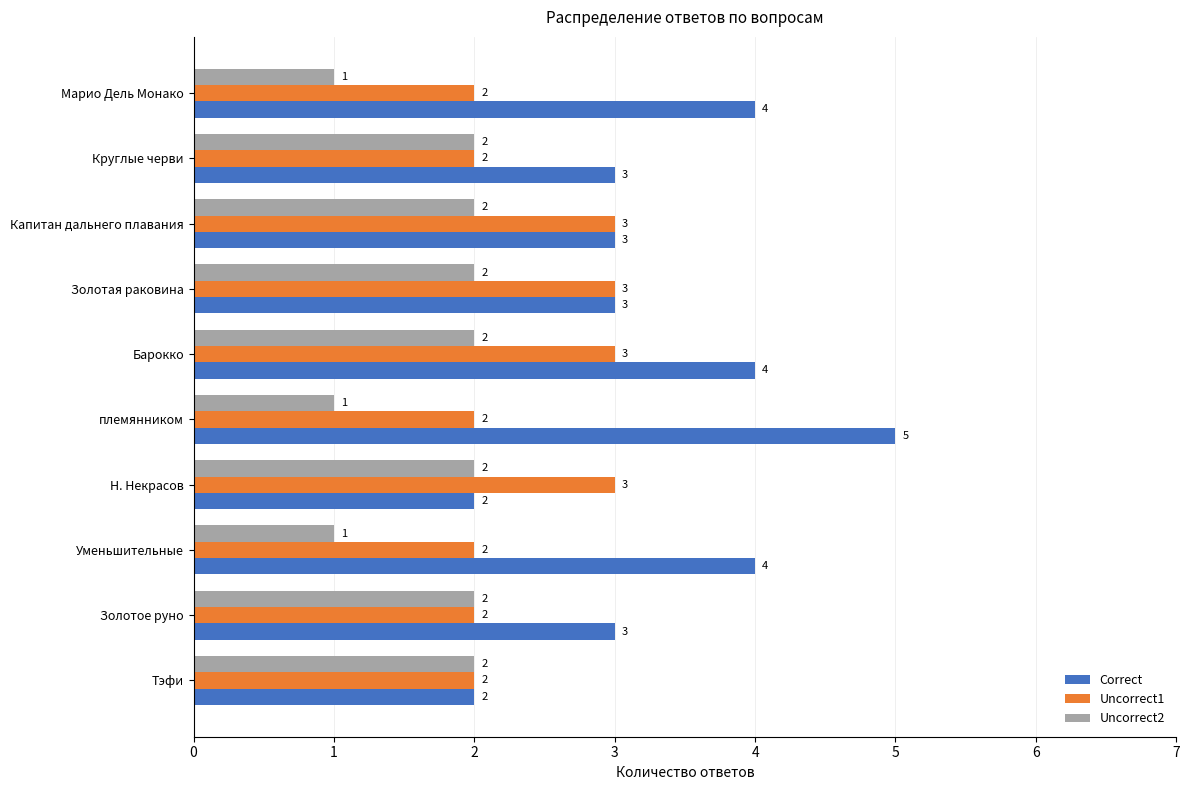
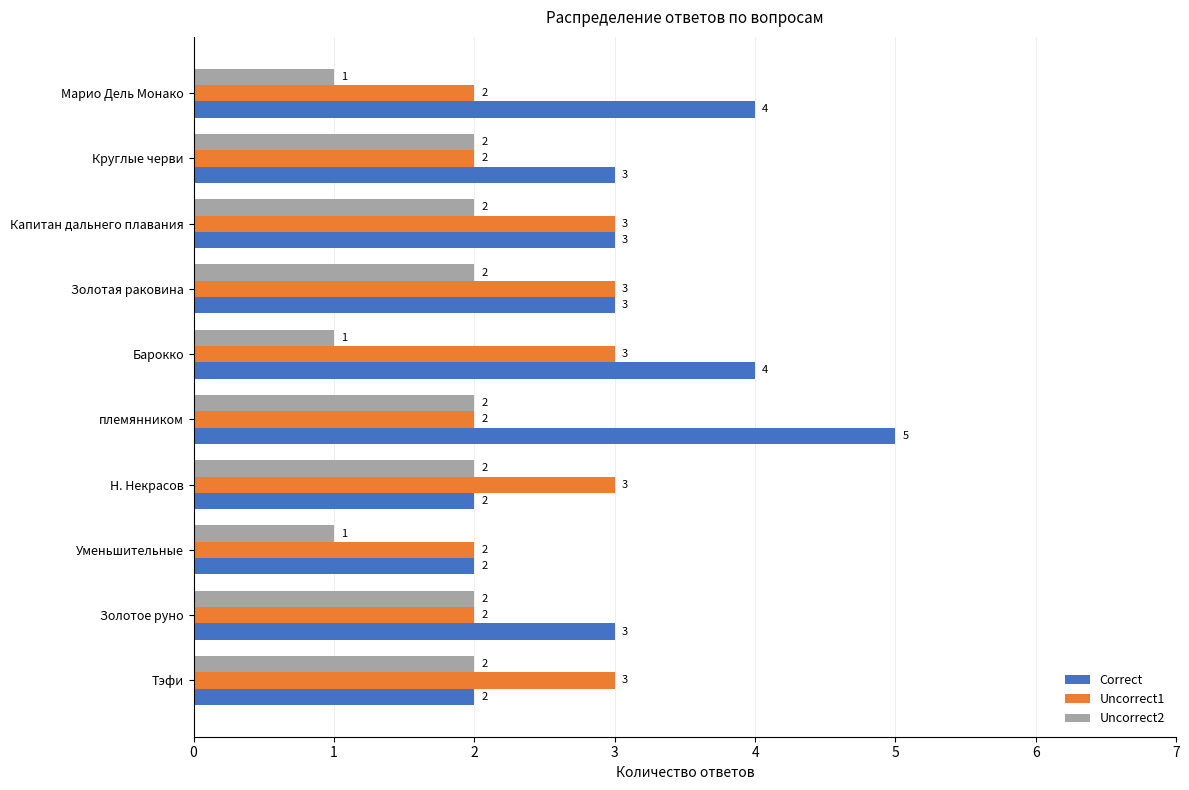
Uncorrect2, Барокко: 2 -> 1
Uncorrect2, племянником: 1 -> 2
Correct, Уменьшительные: 4 -> 2
Uncorrect1, Тэфи: 2 -> 3
